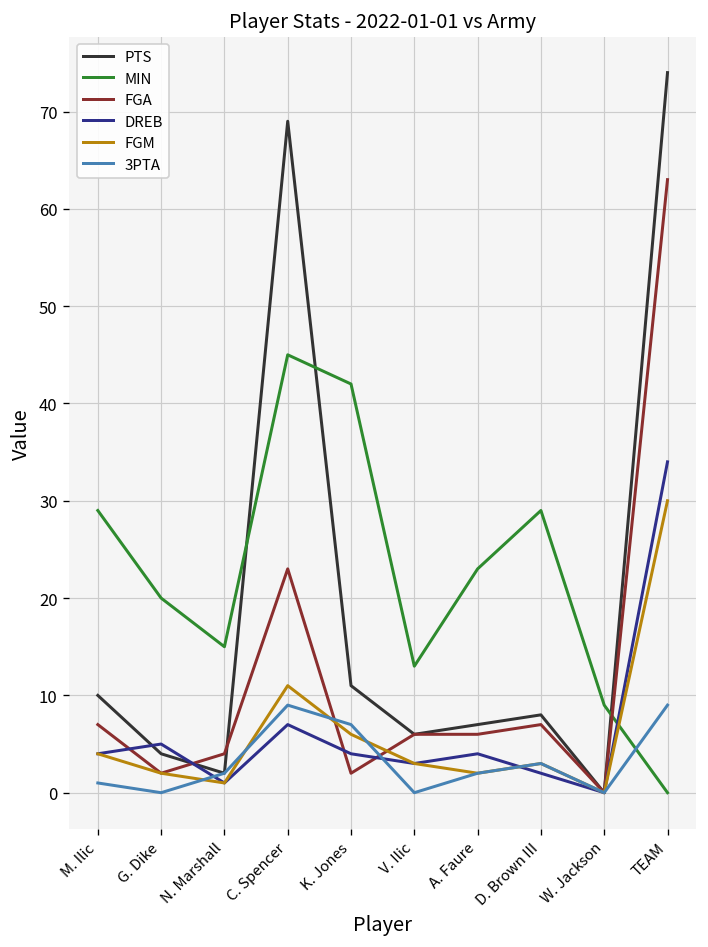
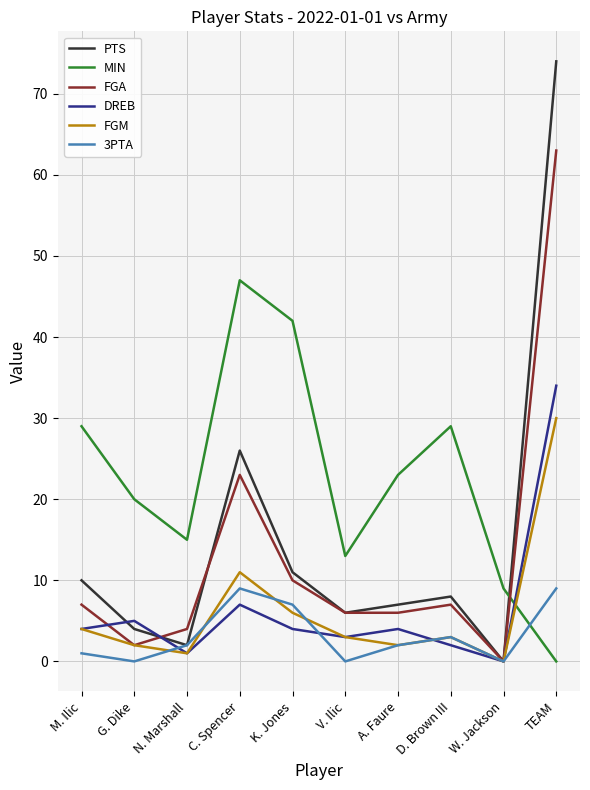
PTS, C. Spencer: 69 -> 26
MIN, C. Spencer: 45 -> 47
FGA, K. Jones: 2 -> 10
